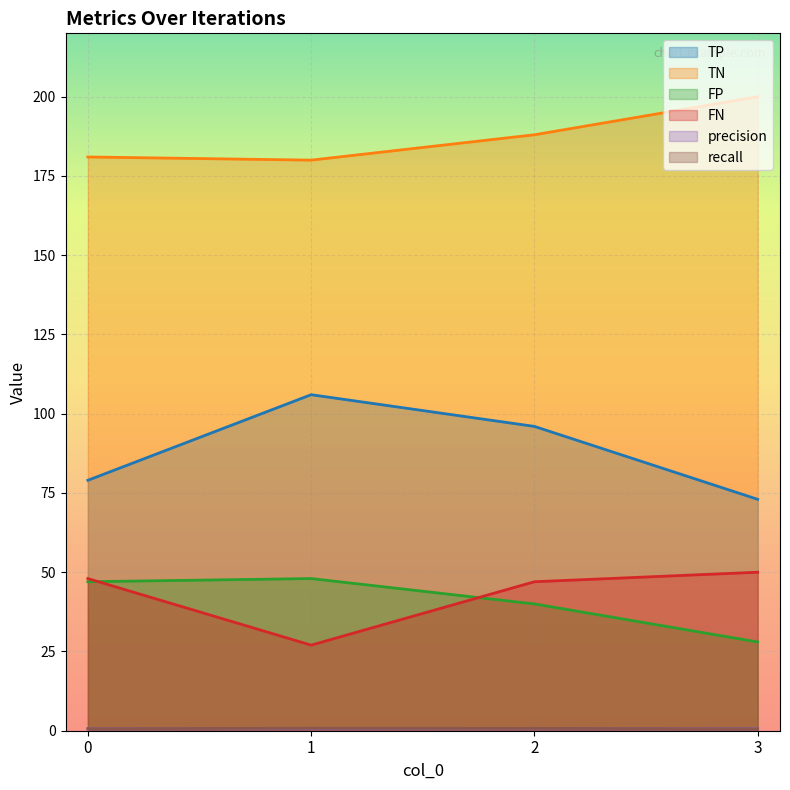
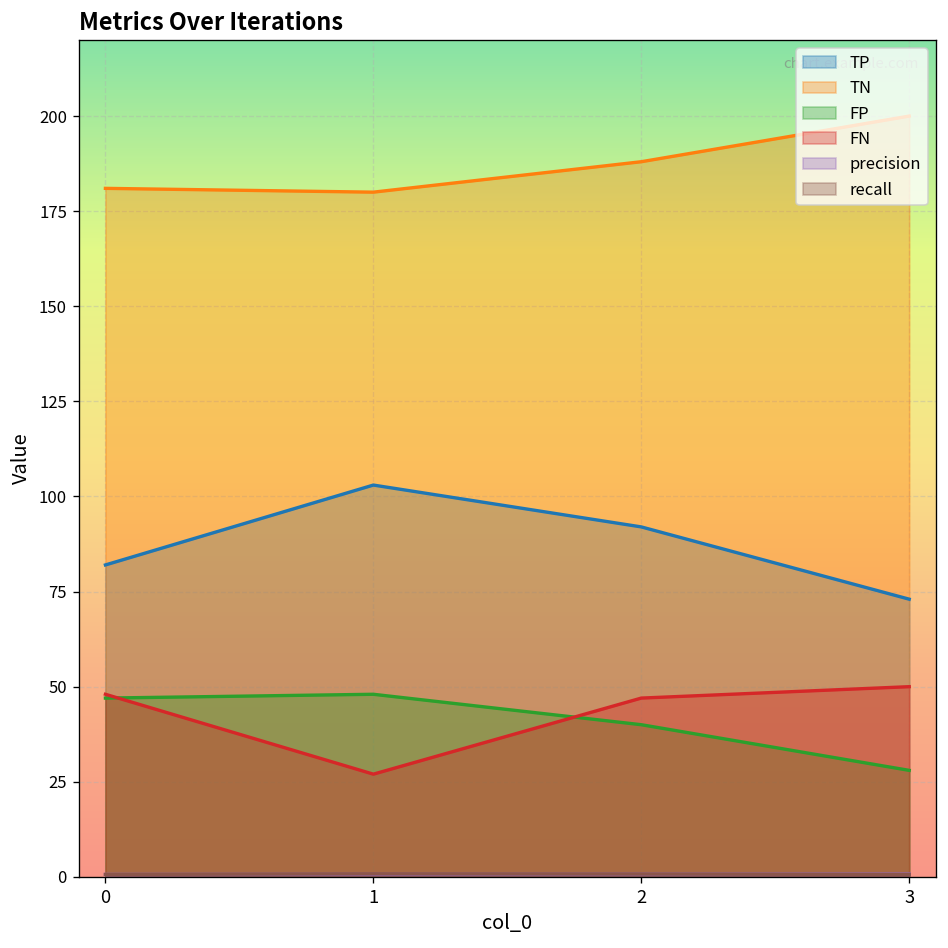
TP, 0: 79 -> 82
TP, 1: 106 -> 103
TP, 2: 96 -> 92
